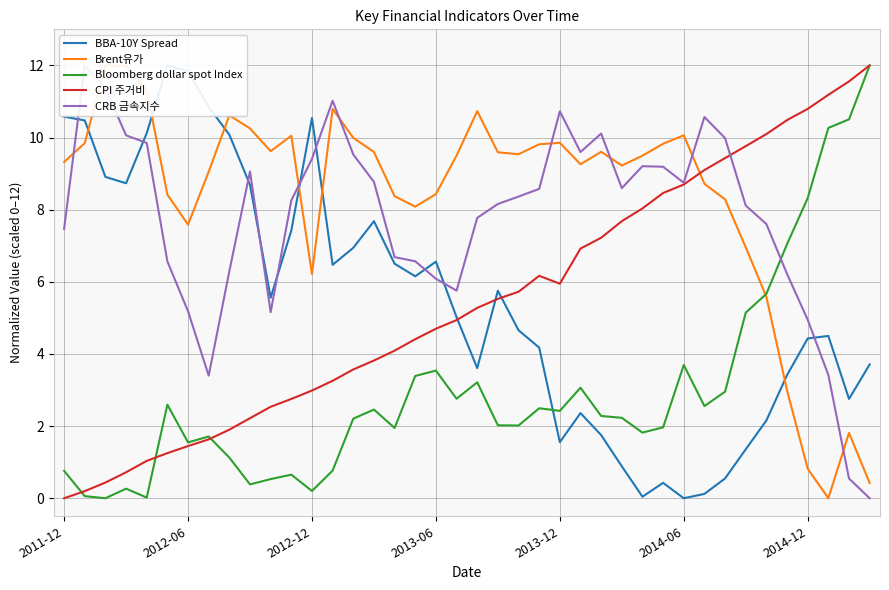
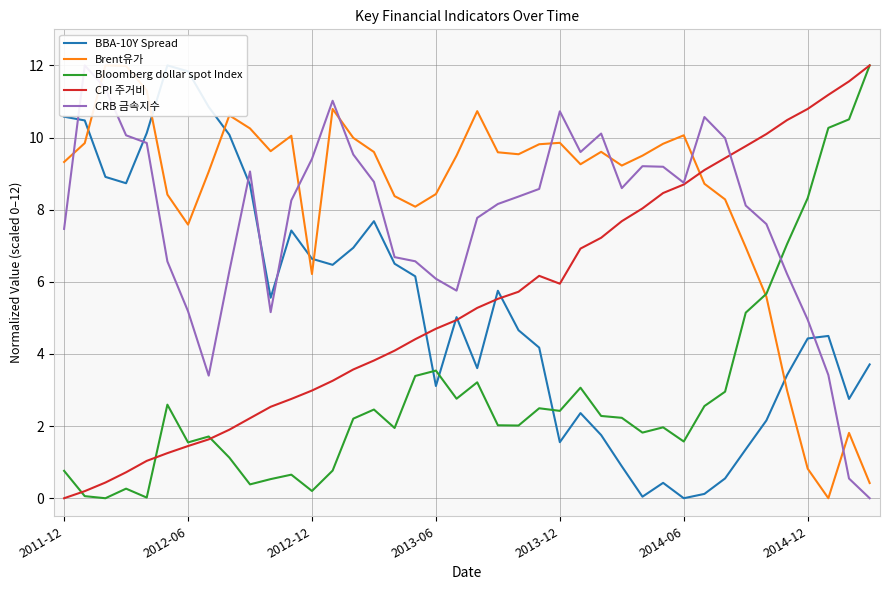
BBA-10Y Spread, 2012-12: 10.5 -> 6.6
BBA-10Y Spread, 2013-06: 6.6 -> 3.1
Bloomberg dollar spot Index, 2014-06: 3.7 -> 1.6
